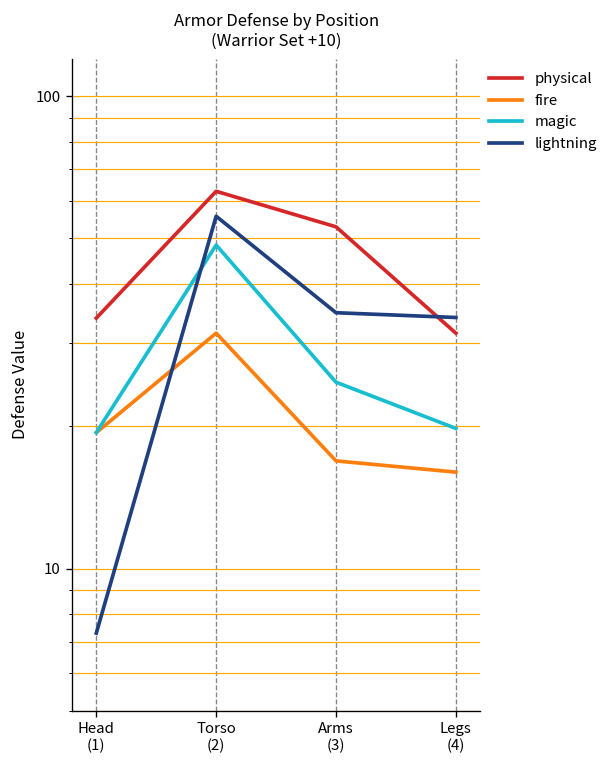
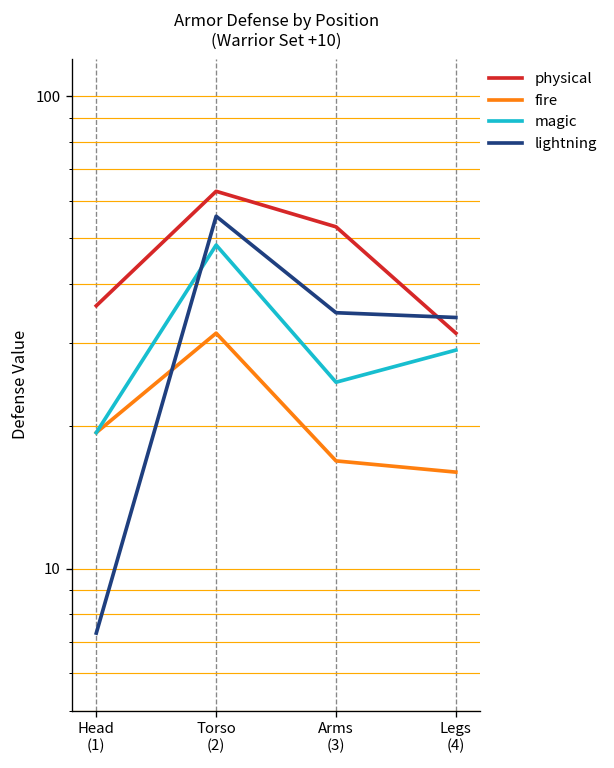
physical, Head (1): 34 -> 36
magic, Legs (4): 20 -> 29
